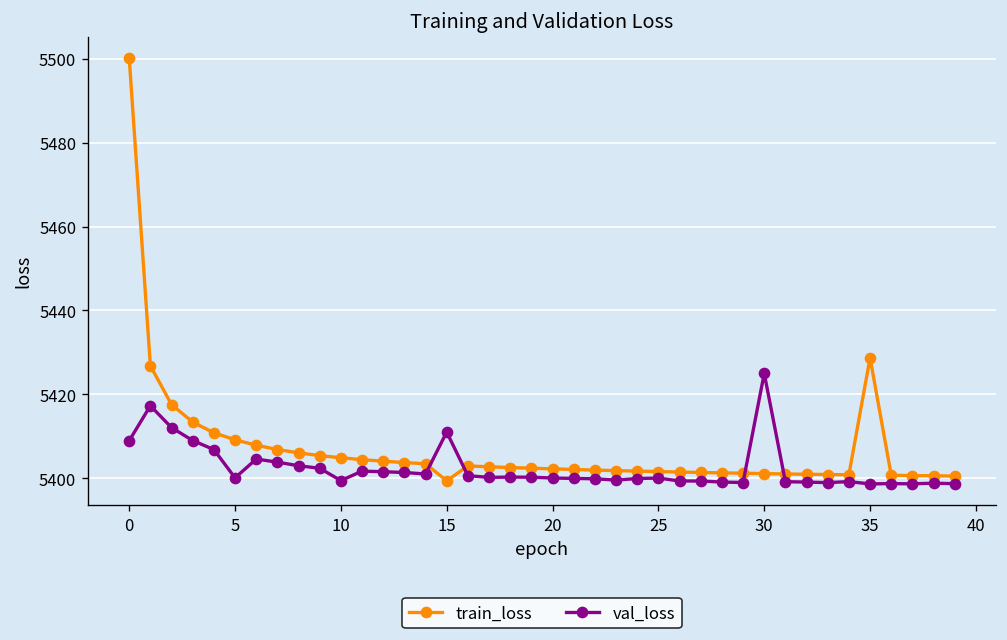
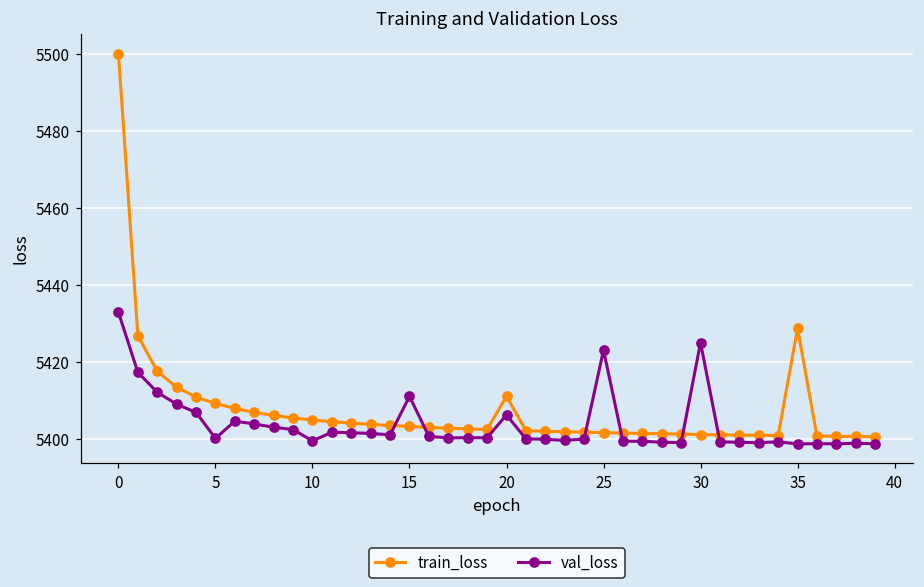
val_loss, 0: 5409 -> 5433
train_loss, 15: 5399 -> 5403
train_loss, 20: 5402 -> 5411
val_loss, 20: 5400 -> 5406
val_loss, 25: 5400 -> 5423
